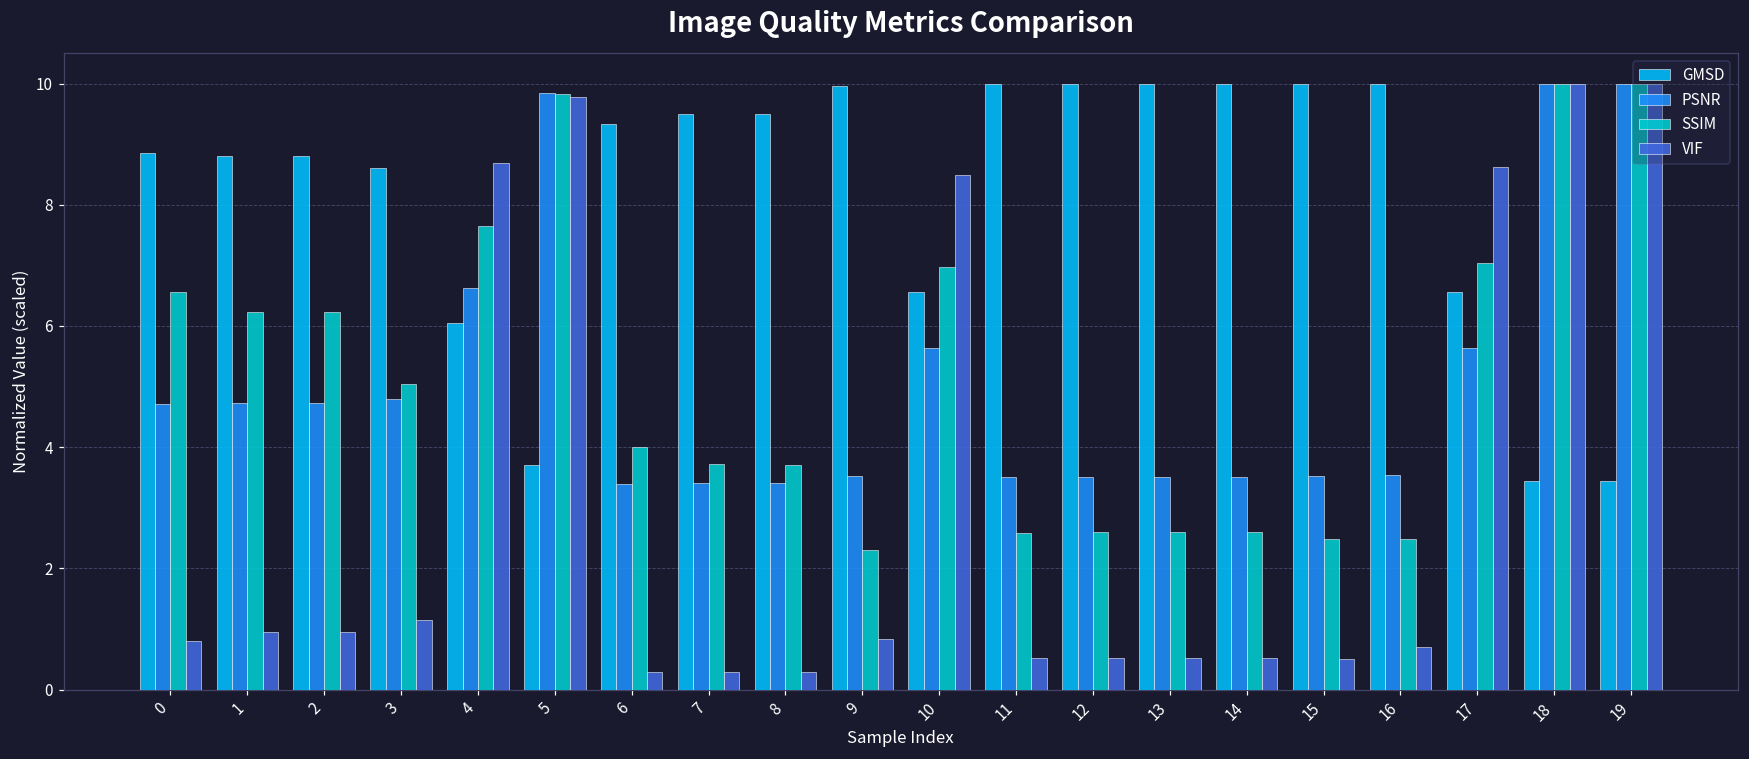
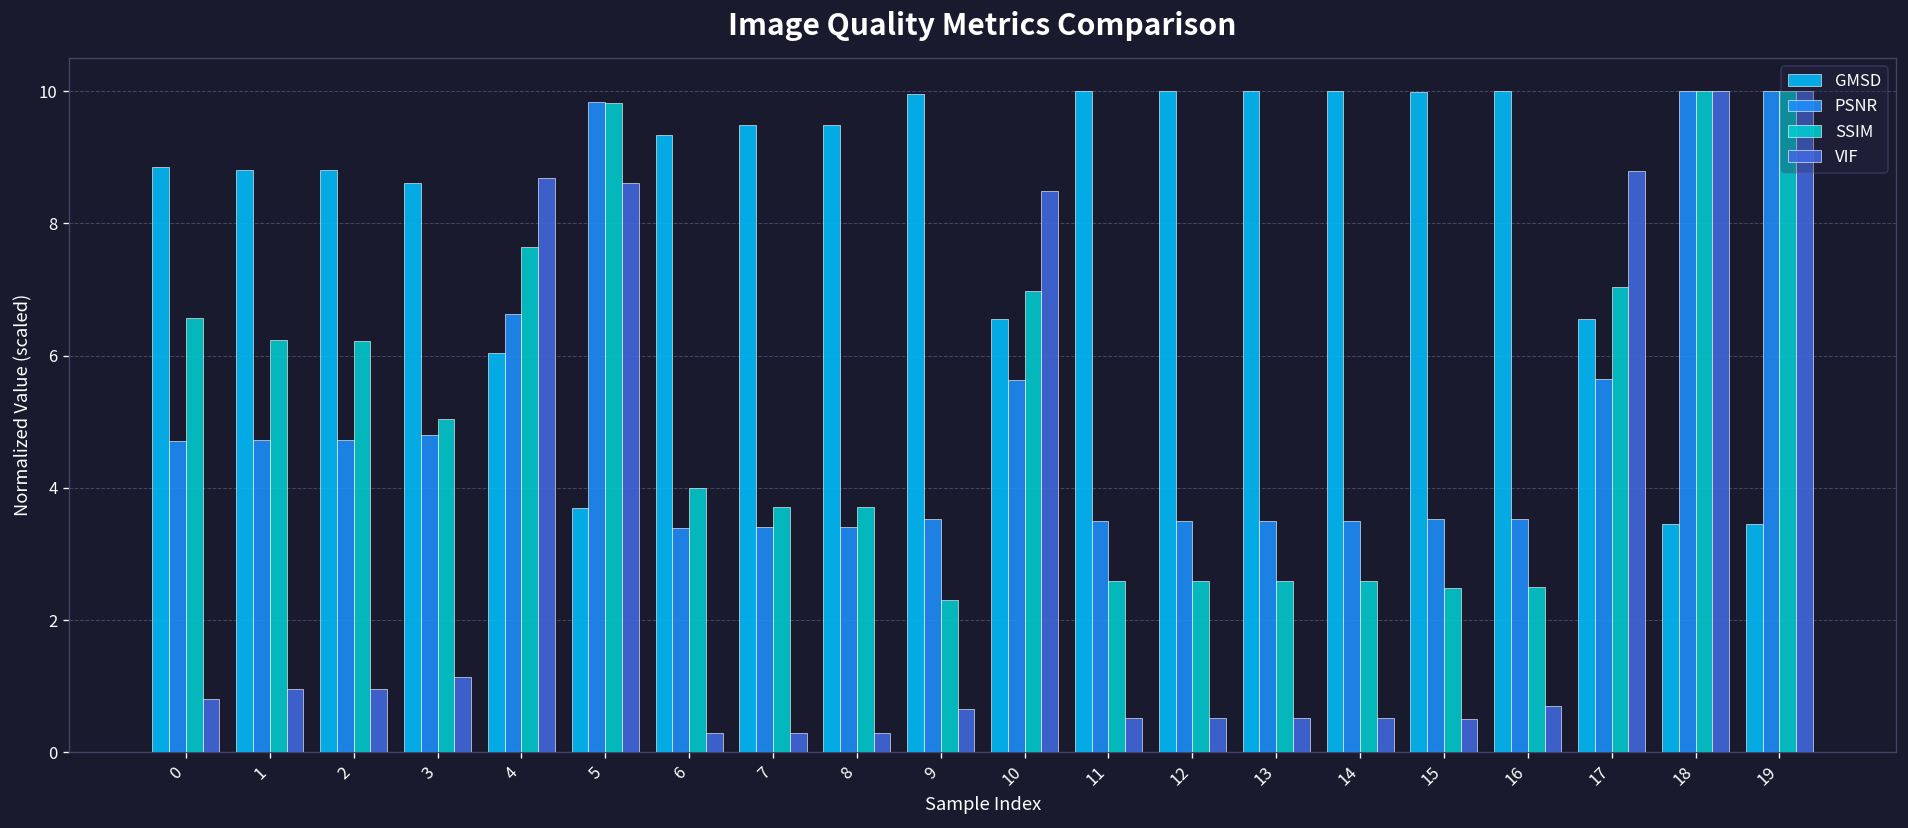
VIF, 5: 9.8 -> 8.6
VIF, 9: 0.8 -> 0.7
VIF, 17: 8.6 -> 8.8
